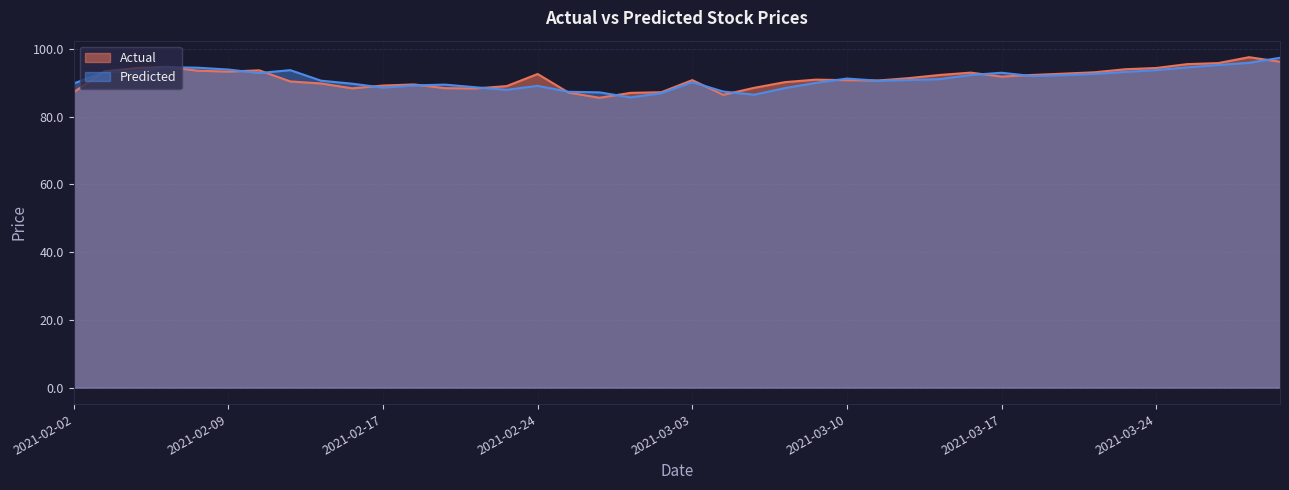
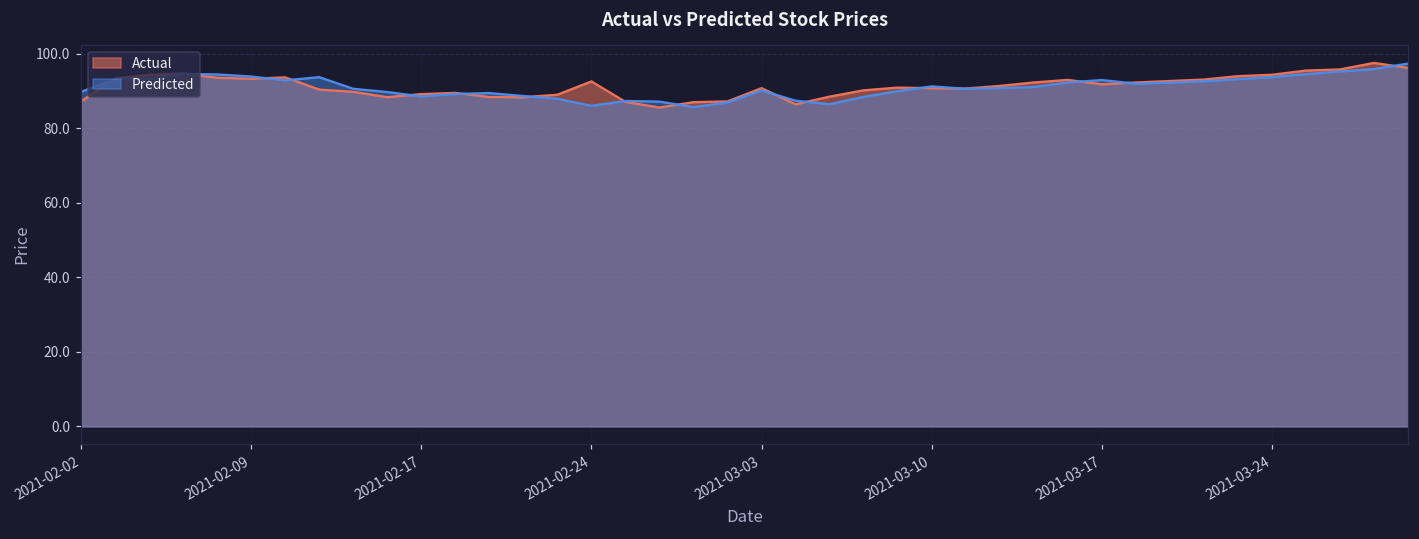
Predicted, 2021-02-24: 89 -> 86
